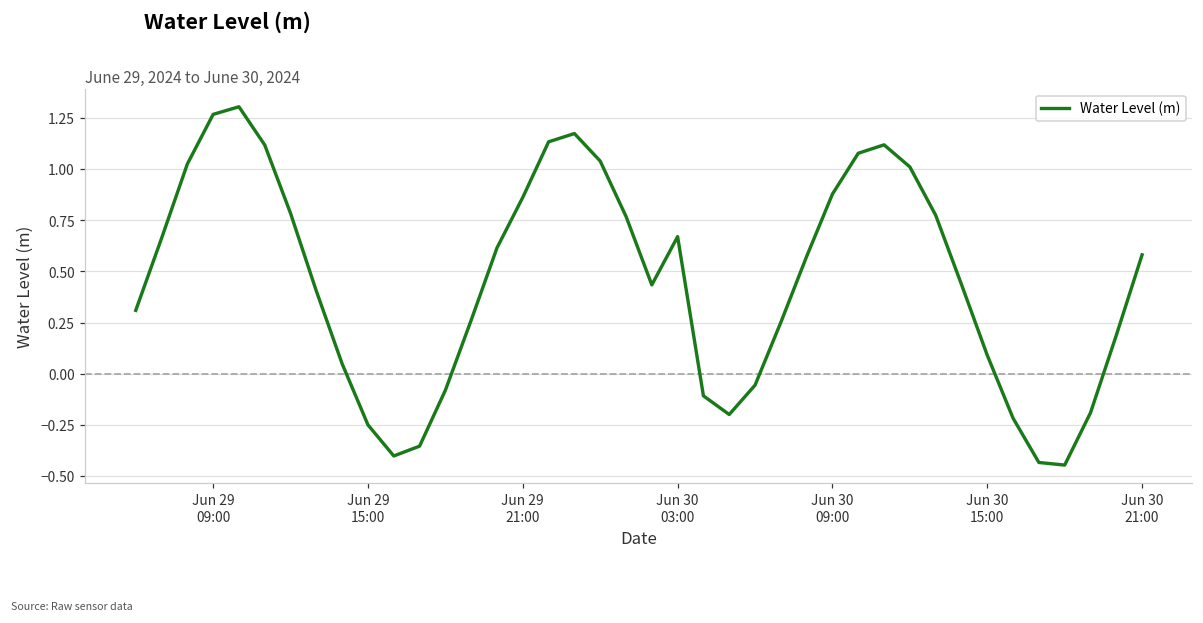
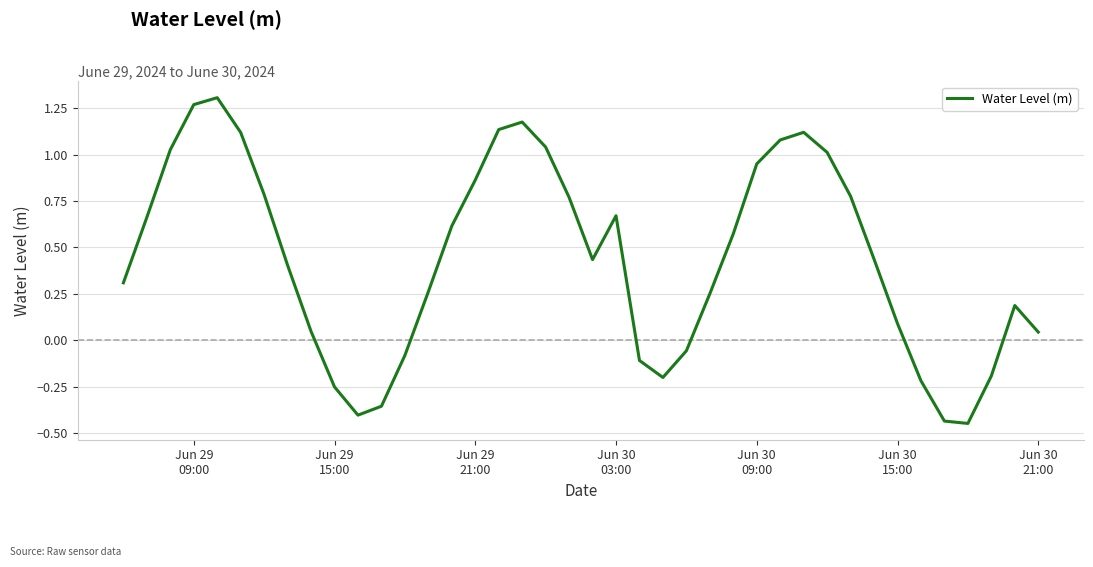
Jun 30 09:00: 0.88 -> 0.95
Jun 30 21:00: 0.58 -> 0.04
